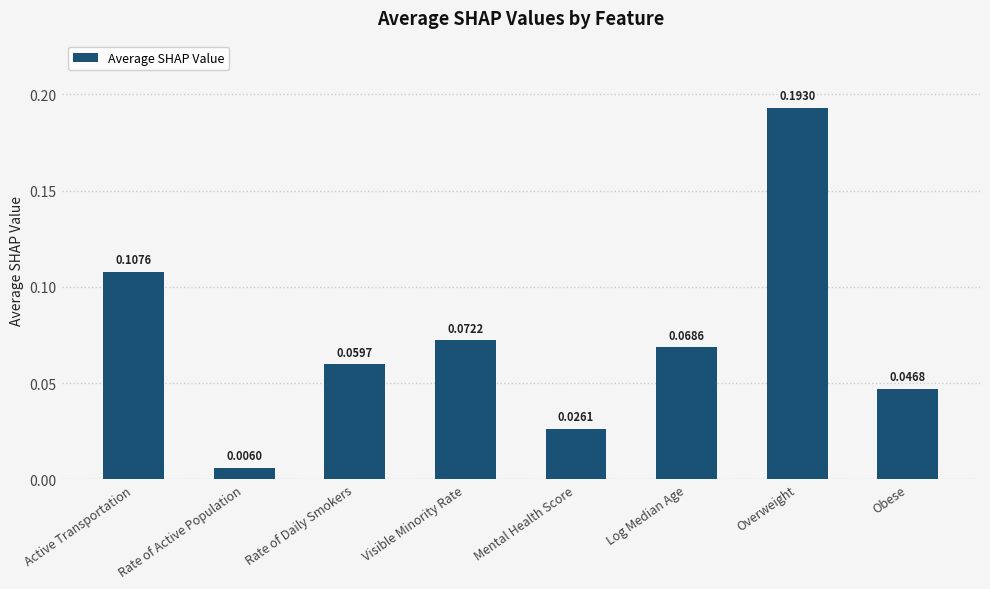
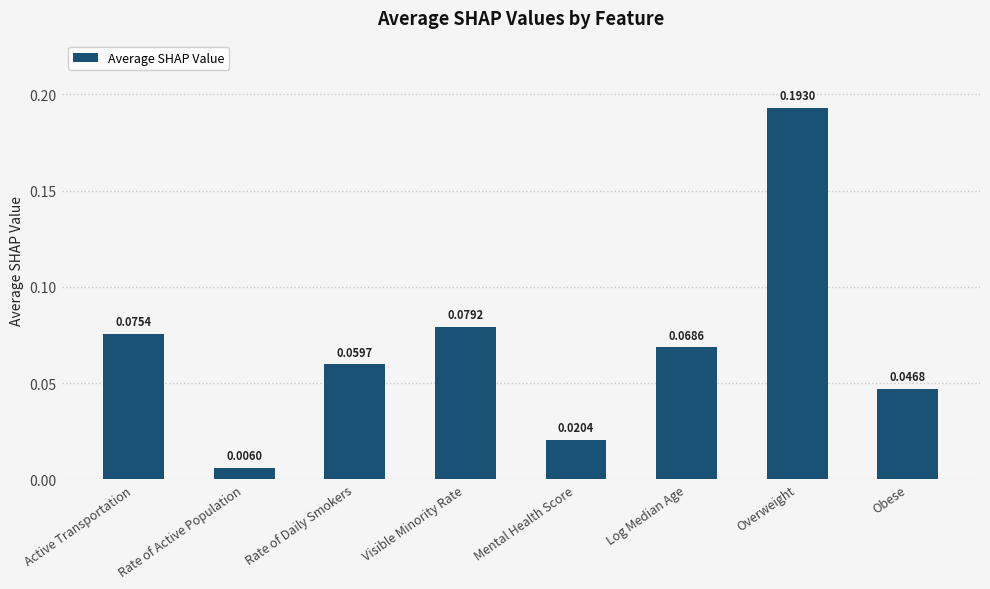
Active Transportation: 0.1076 -> 0.0754
Visible Minority Rate: 0.0722 -> 0.0792
Mental Health Score: 0.0261 -> 0.0204
